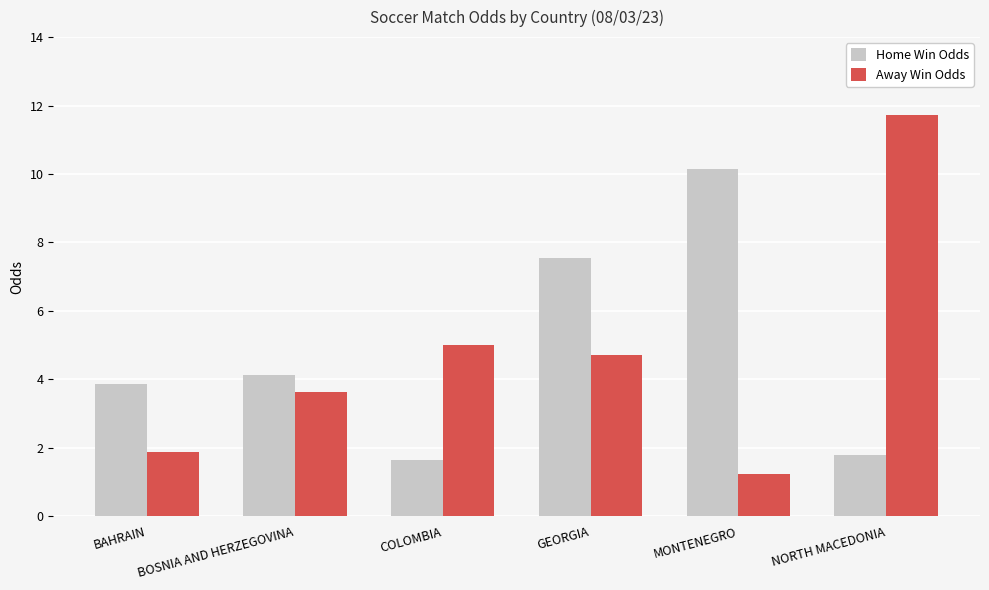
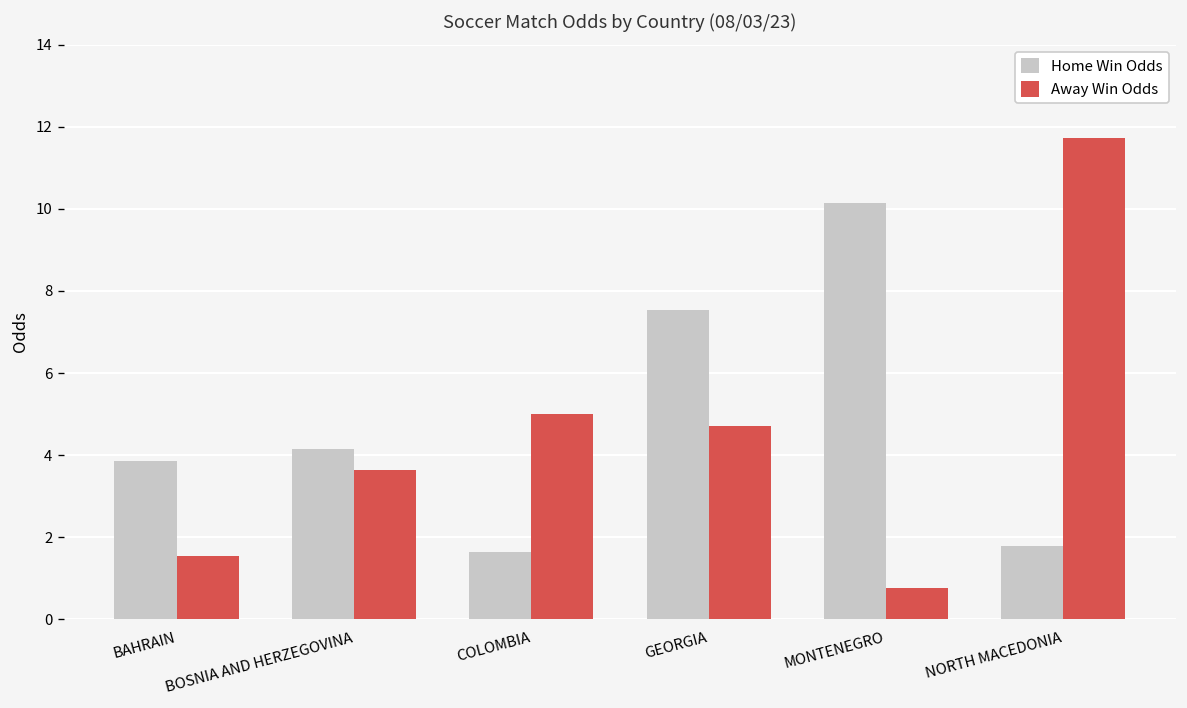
Away Win Odds, BAHRAIN: 1.9 -> 1.6
Away Win Odds, MONTENEGRO: 1.2 -> 0.8
